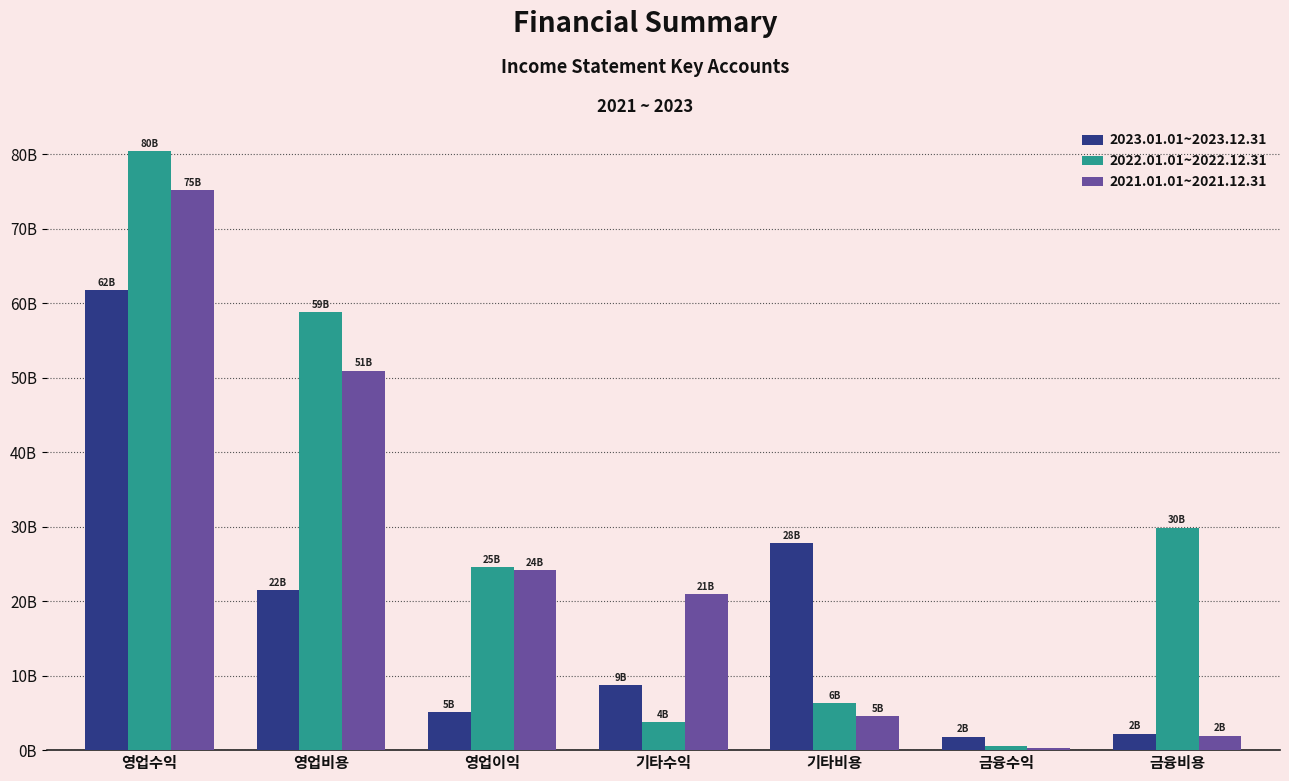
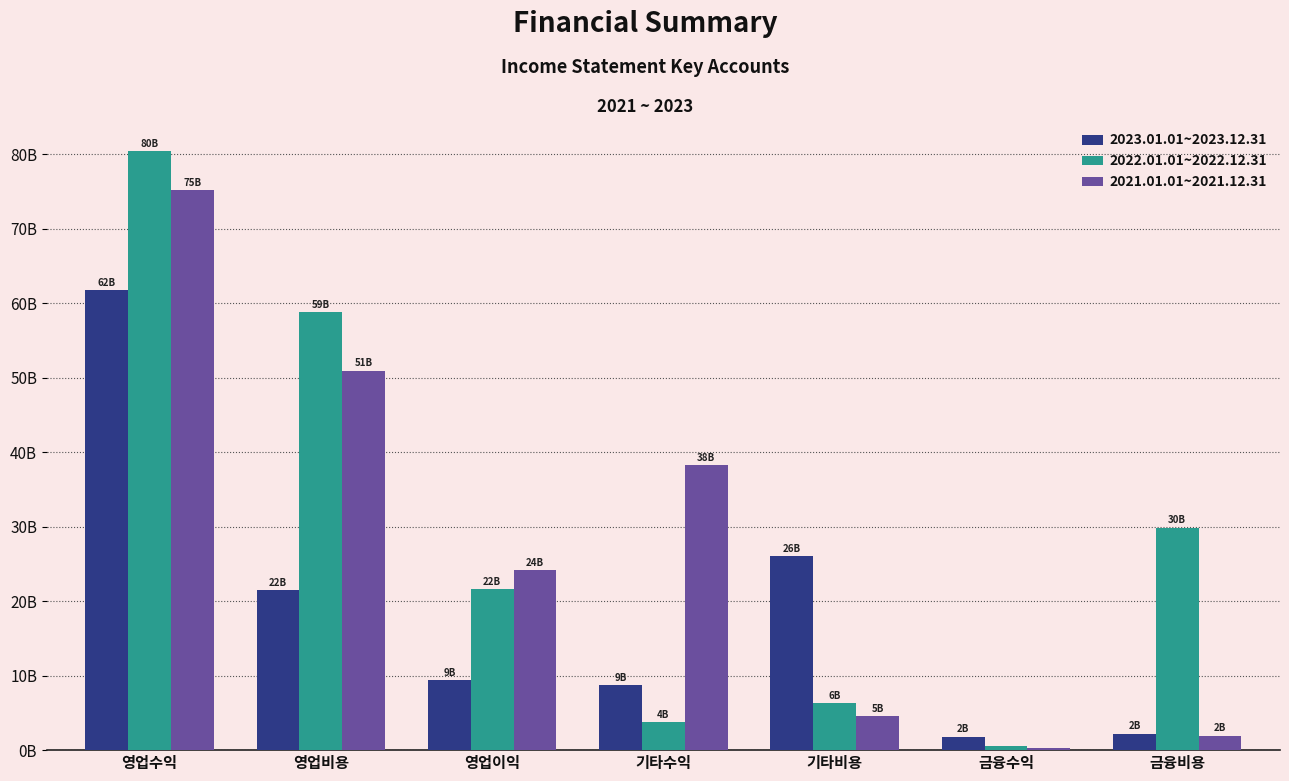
2023.01.01~2023.12.31, 영업이익: 5B -> 9B
2022.01.01~2022.12.31, 영업이익: 25B -> 22B
2021.01.01~2021.12.31, 기타수익: 21B -> 38B
2023.01.01~2023.12.31, 기타비용: 28B -> 26B
